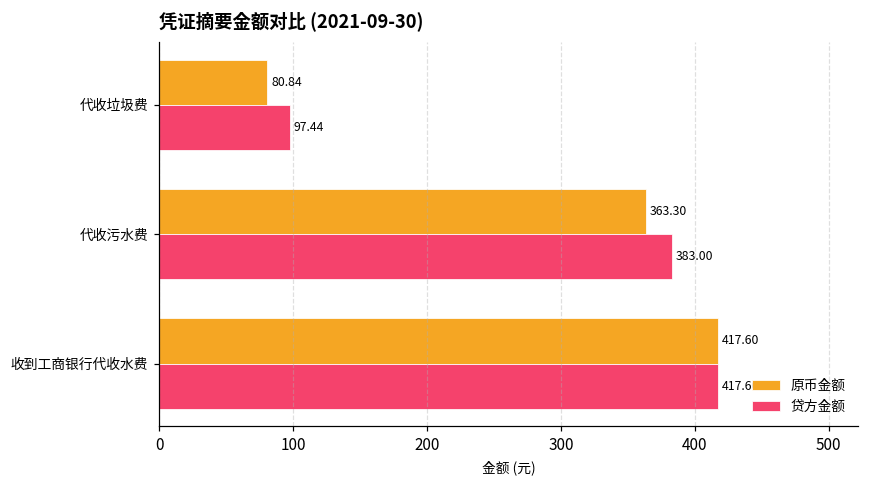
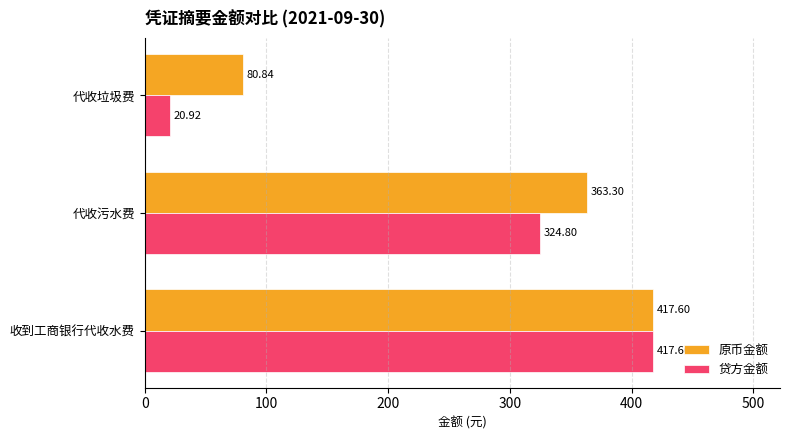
贷方金额, 代收垃圾费: 97.44 -> 20.92
贷方金额, 代收污水费: 383.00 -> 324.80
